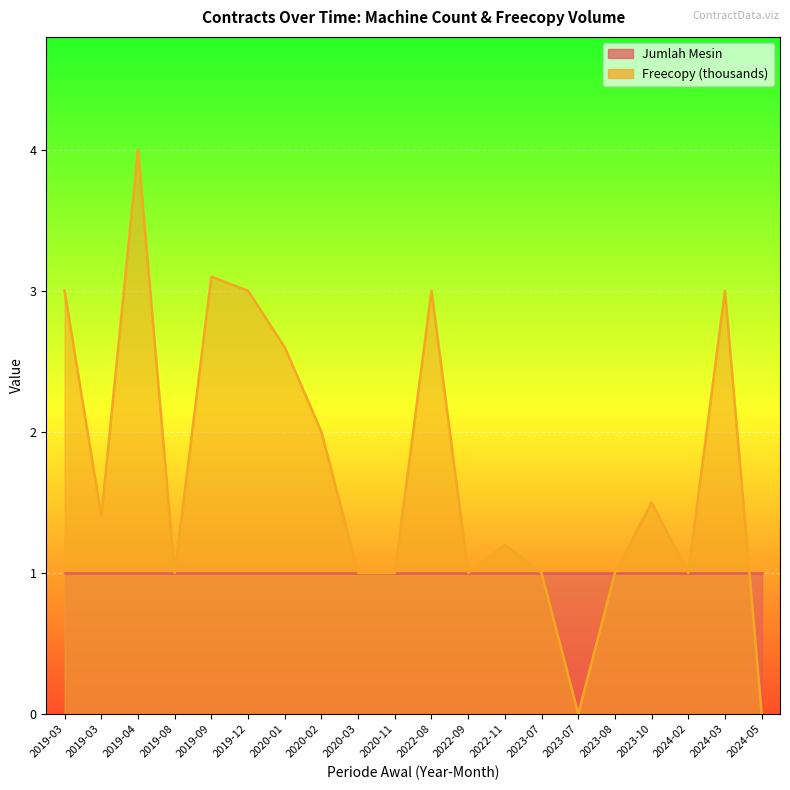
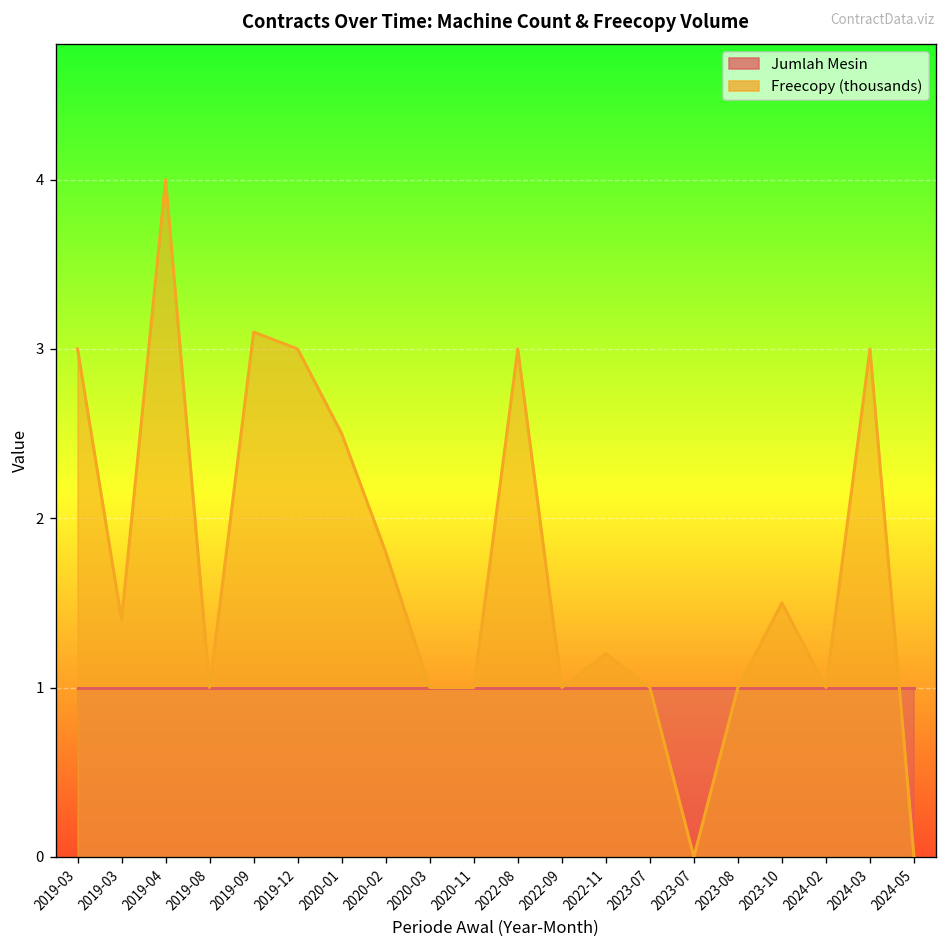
Freecopy (thousands), 2020-01: 2.6 -> 2.5
Freecopy (thousands), 2020-02: 2.0 -> 1.8
